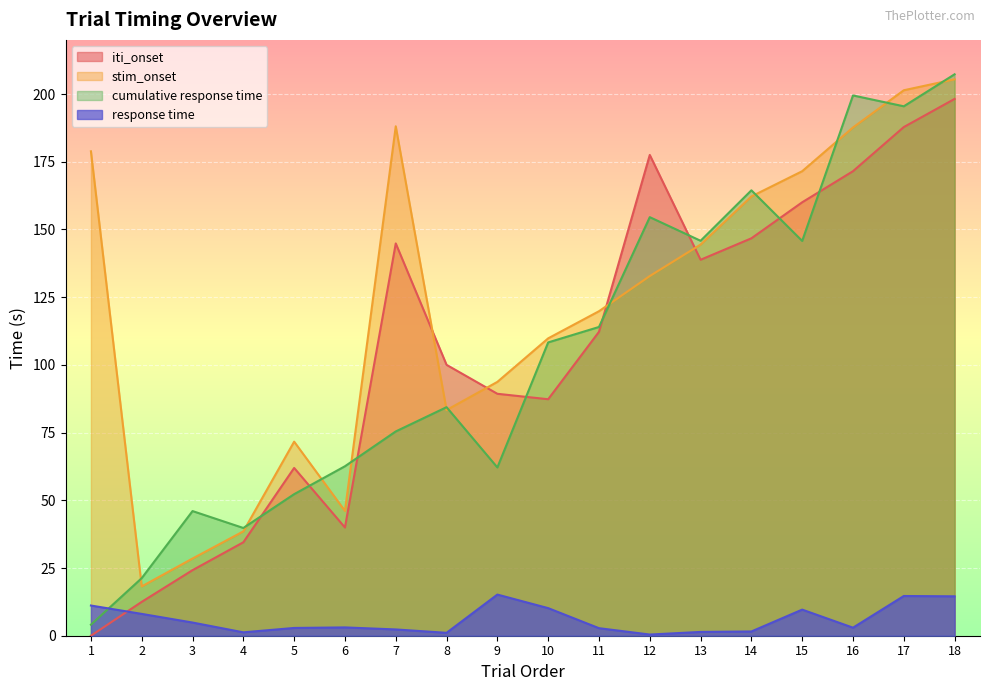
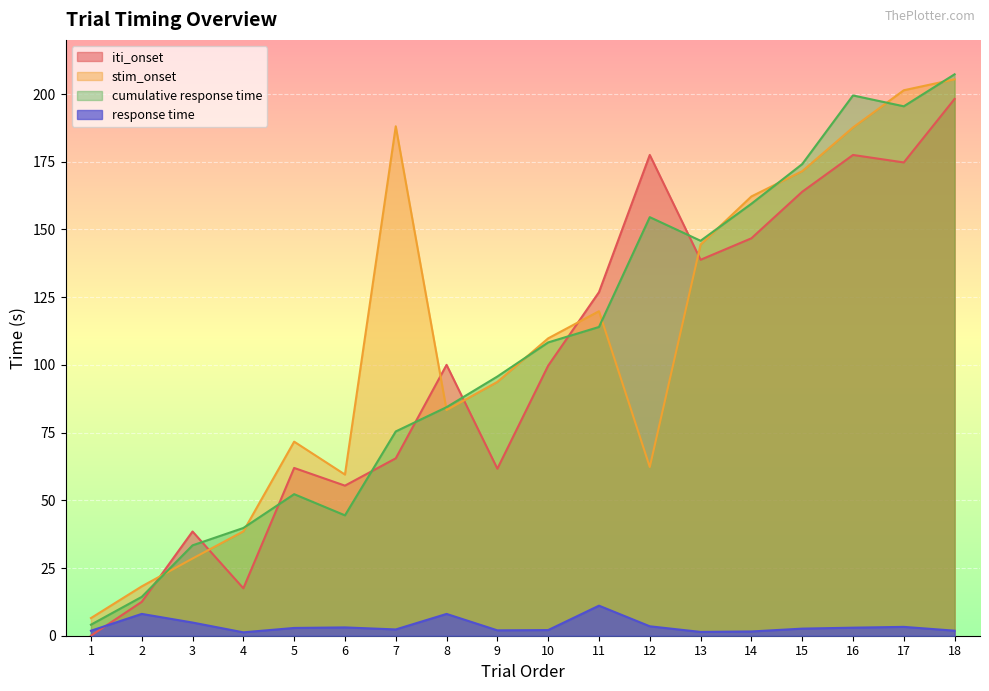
stim_onset, 1: 179 -> 7
response time, 1: 11 -> 2
cumulative response time, 2: 21 -> 14
iti_onset, 3: 24 -> 38
cumulative response time, 3: 46 -> 33
iti_onset, 4: 35 -> 18
iti_onset, 6: 40 -> 55
stim_onset, 6: 46 -> 60
cumulative response time, 6: 63 -> 44
iti_onset, 7: 145 -> 66
response time, 8: 1 -> 8
iti_onset, 9: 89 -> 62
cumulative response time, 9: 62 -> 96
response time, 9: 15 -> 2
iti_onset, 10: 87 -> 100
response time, 10: 10 -> 2
iti_onset, 11: 112 -> 127
response time, 11: 3 -> 11
stim_onset, 12: 133 -> 62
response time, 12: 0 -> 3
cumulative response time, 14: 164 -> 159
iti_onset, 15: 160 -> 164
cumulative response time, 15: 146 -> 174
response time, 15: 10 -> 3
iti_onset, 16: 172 -> 178
iti_onset, 17: 188 -> 175
response time, 17: 15 -> 3
response time, 18: 15 -> 2
